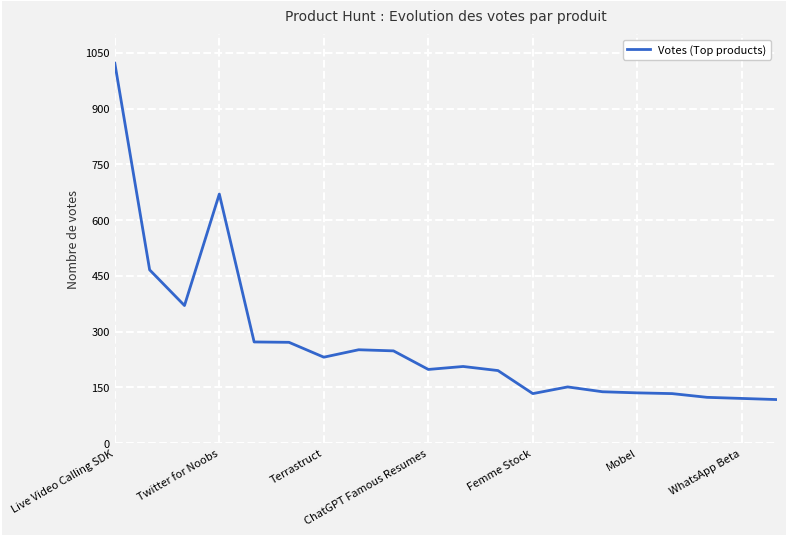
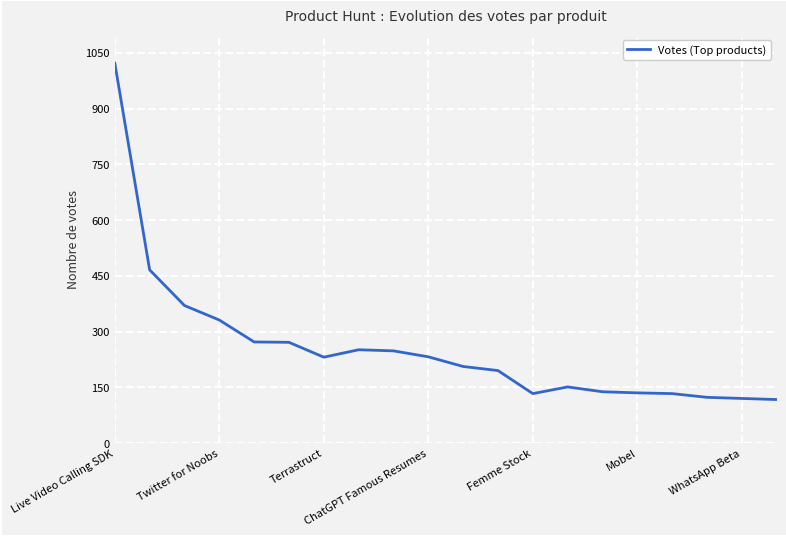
Twitter for Noobs: 670 -> 330
ChatGPT Famous Resumes: 200 -> 230
